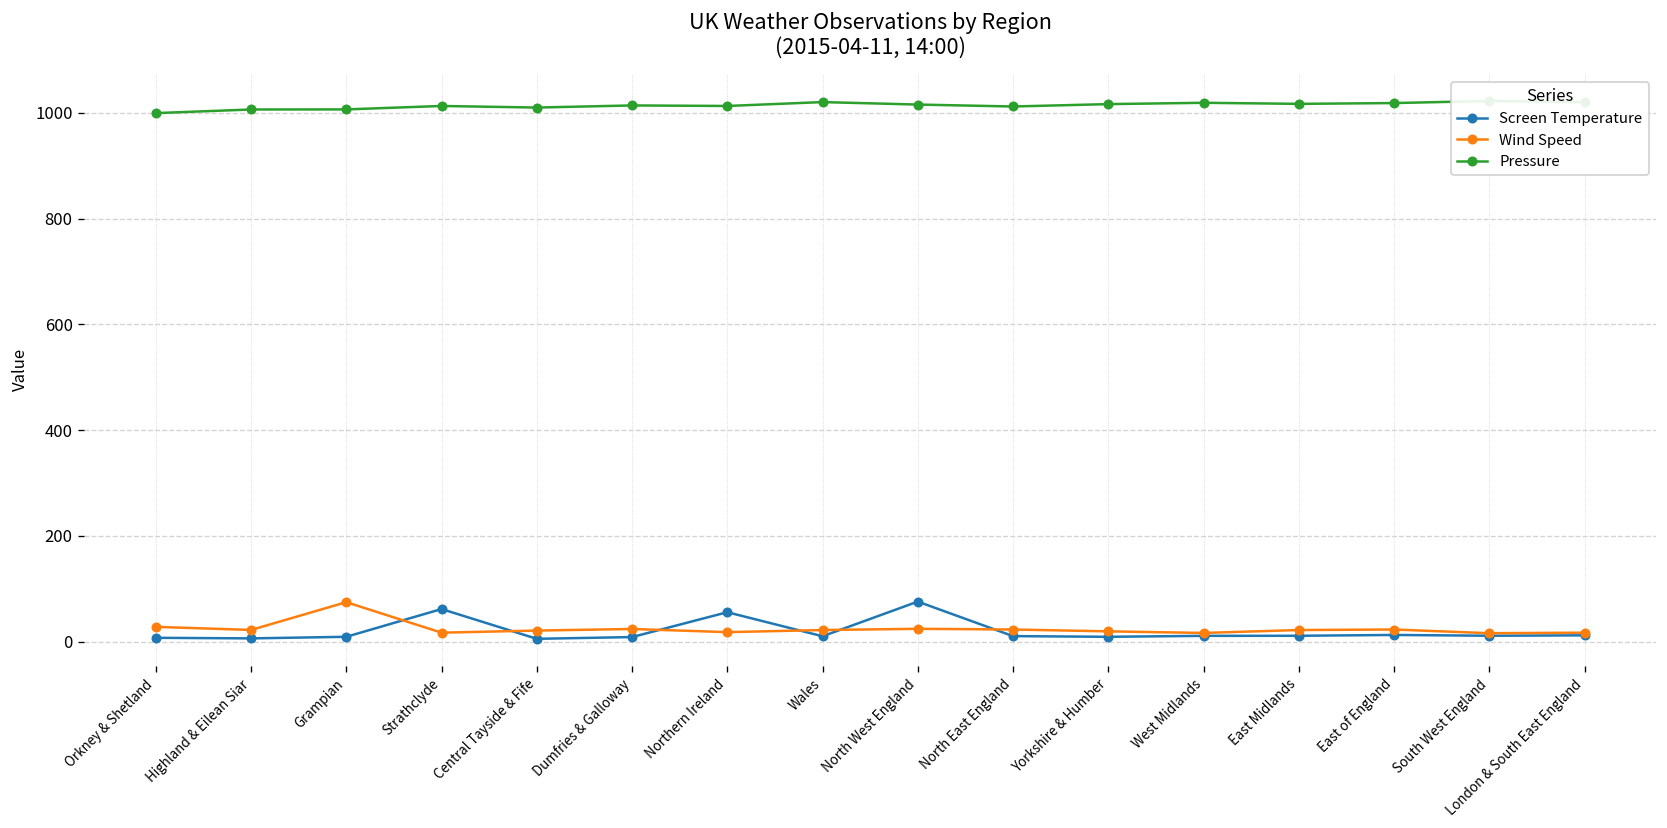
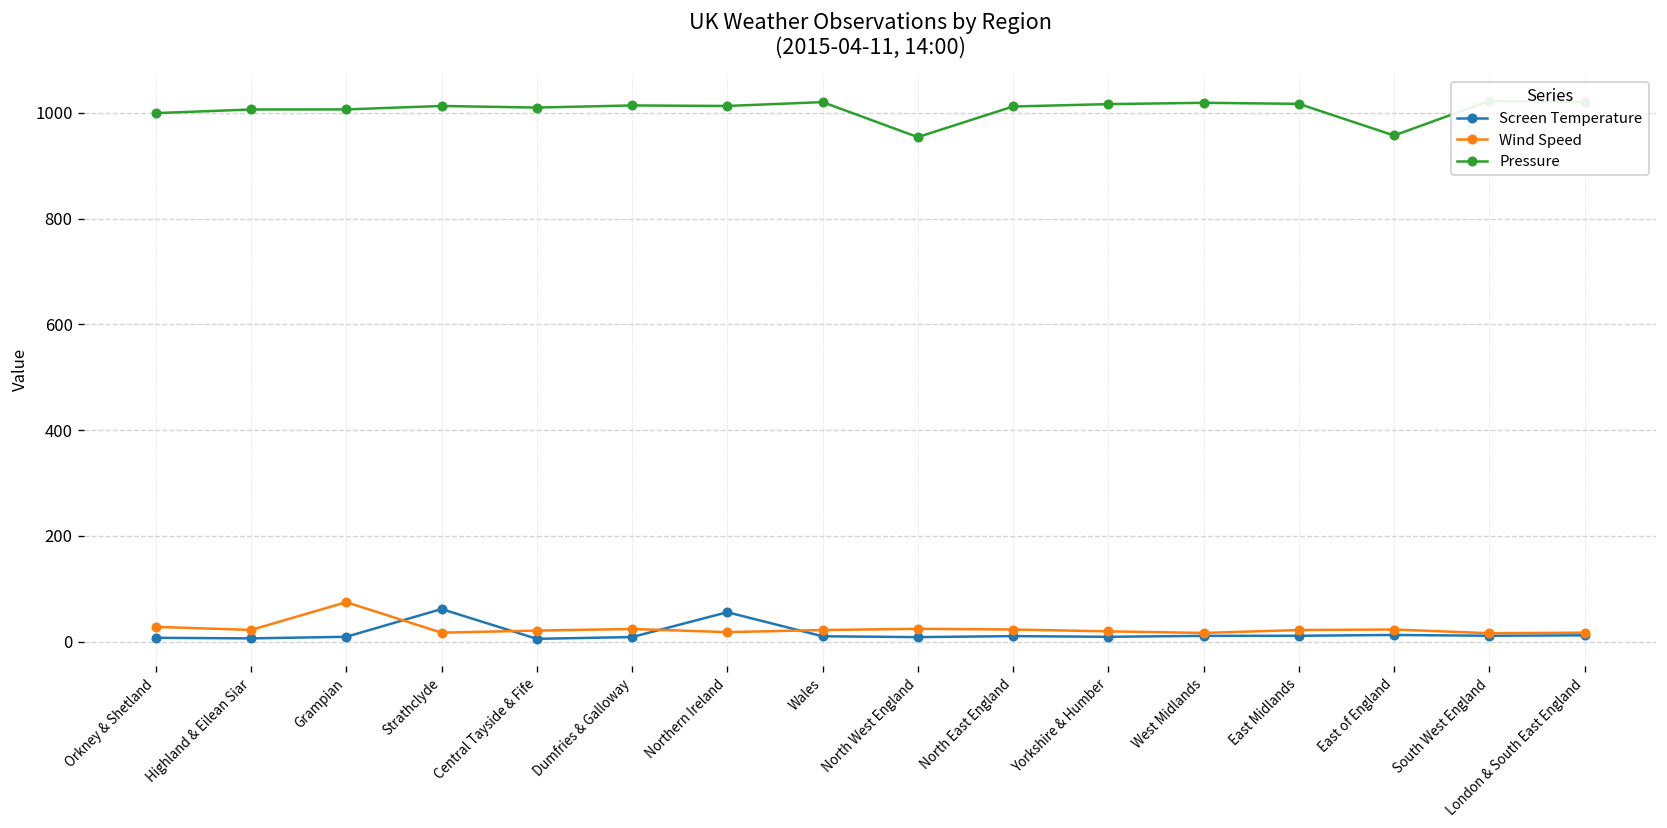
Screen Temperature, North West England: 80 -> 10
Pressure, North West England: 1020 -> 950
Pressure, East of England: 1020 -> 960
